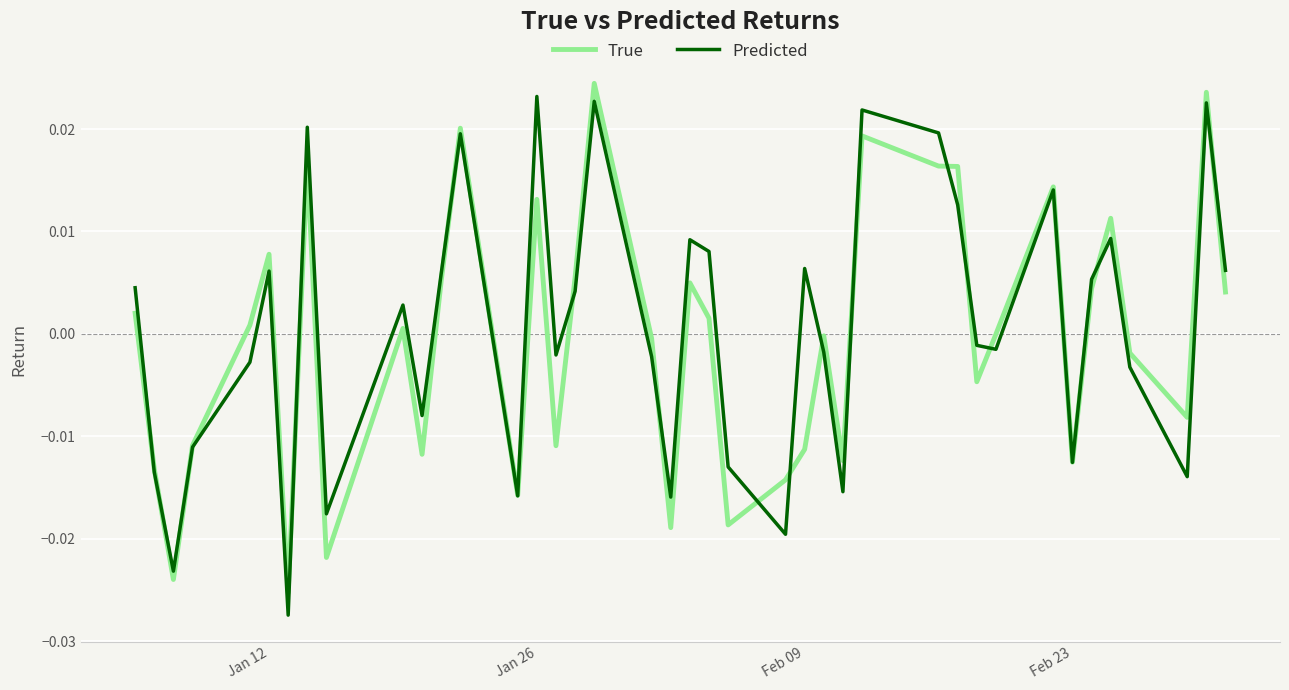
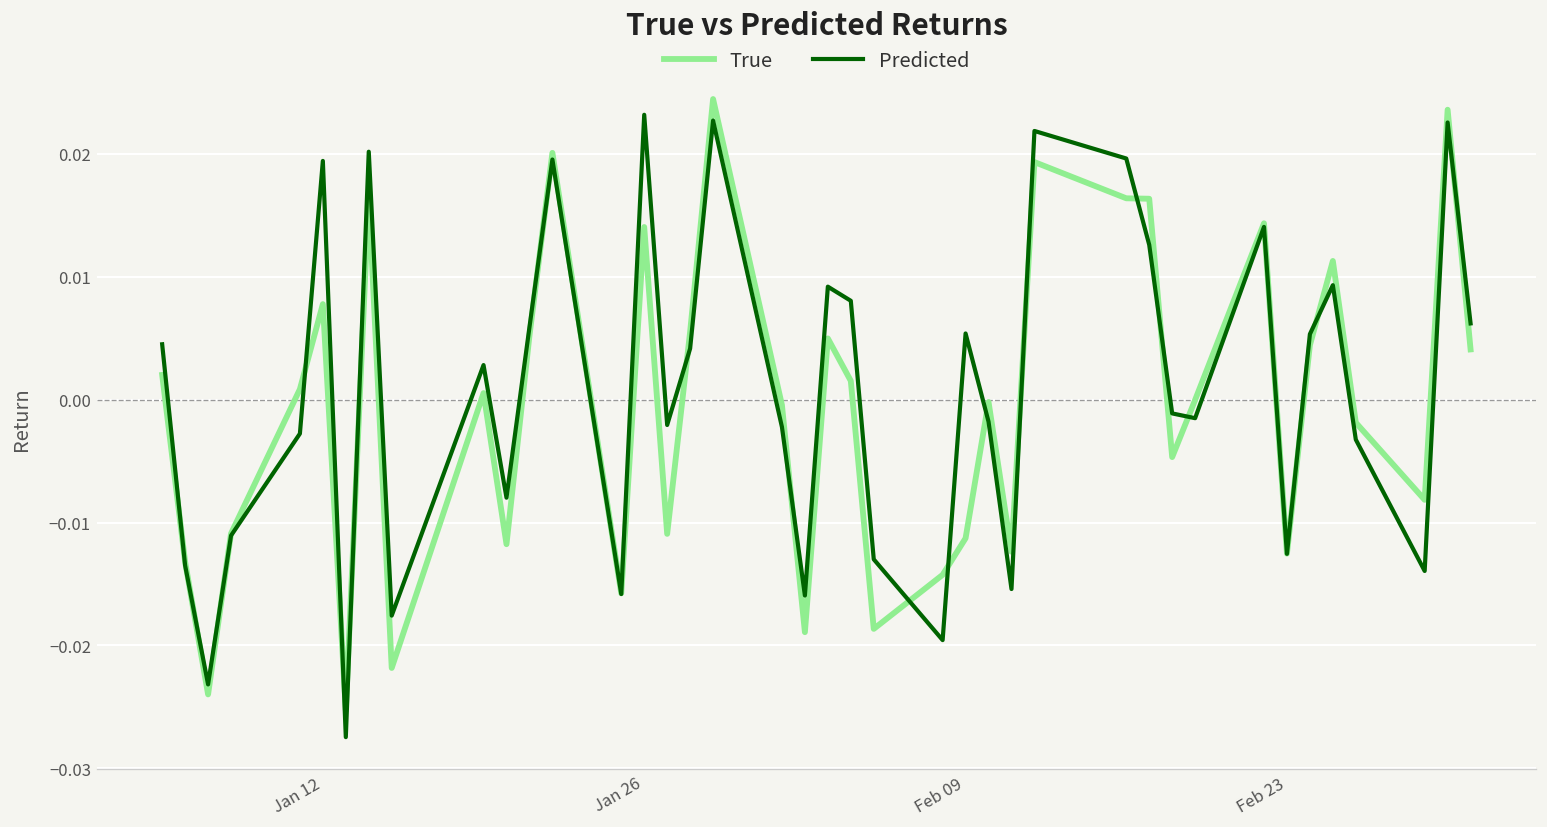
Predicted, Jan 12: 0.0061 -> 0.0194
True, Jan 26: 0.0131 -> 0.0140
Predicted, Feb 09: 0.0064 -> 0.0054
